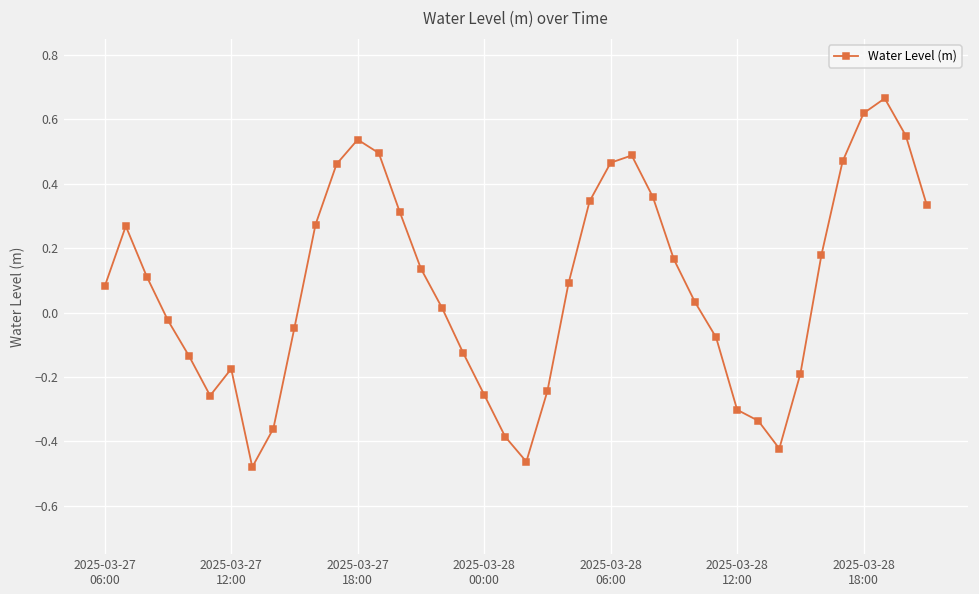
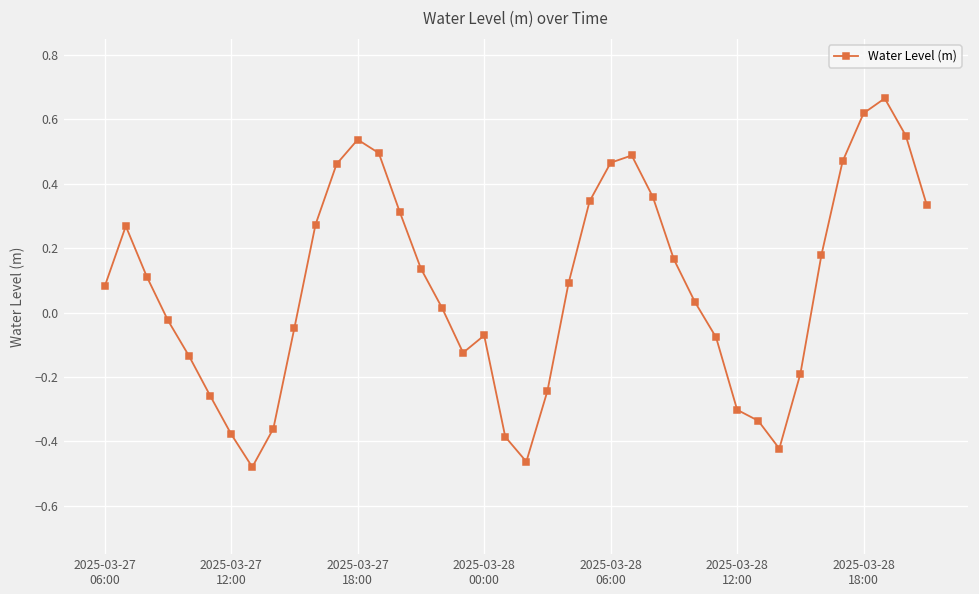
2025-03-27 12:00: -0.17 -> -0.38
2025-03-28 00:00: -0.26 -> -0.07
